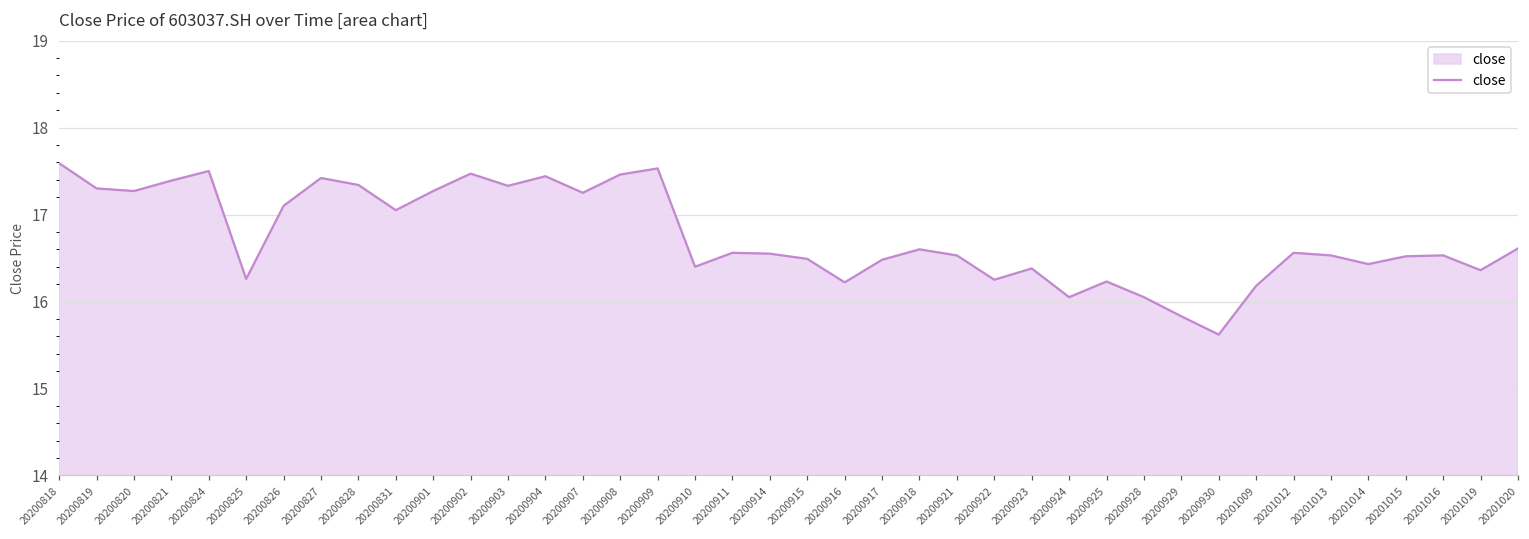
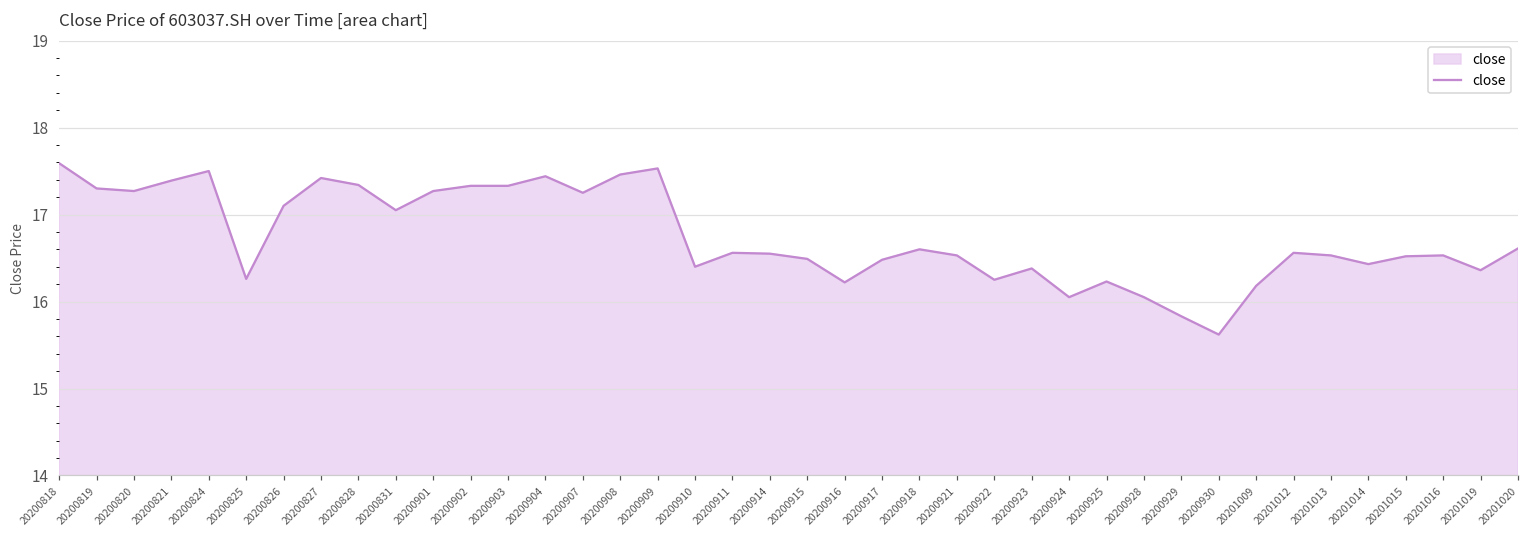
20200902: 17.5 -> 17.3
